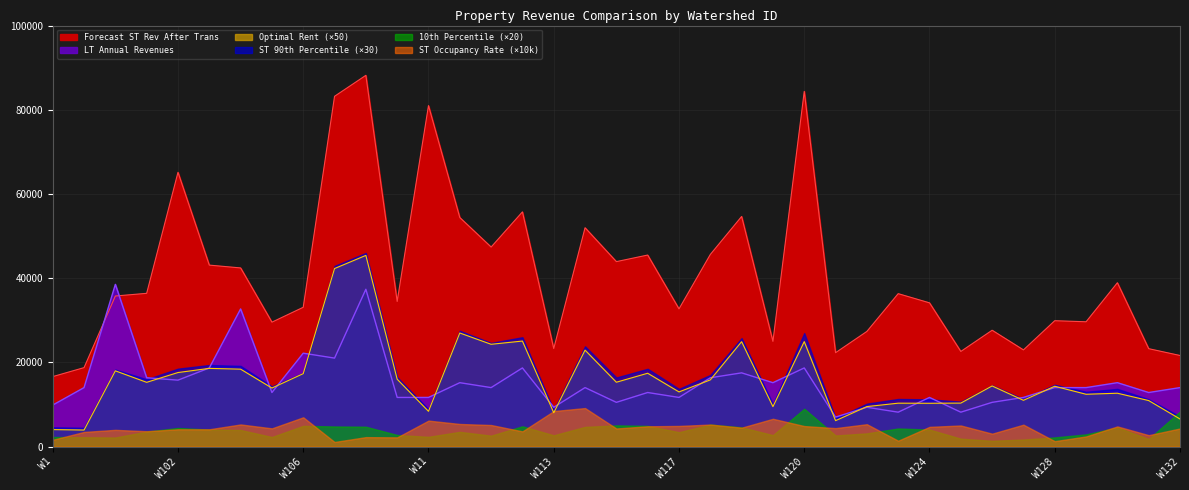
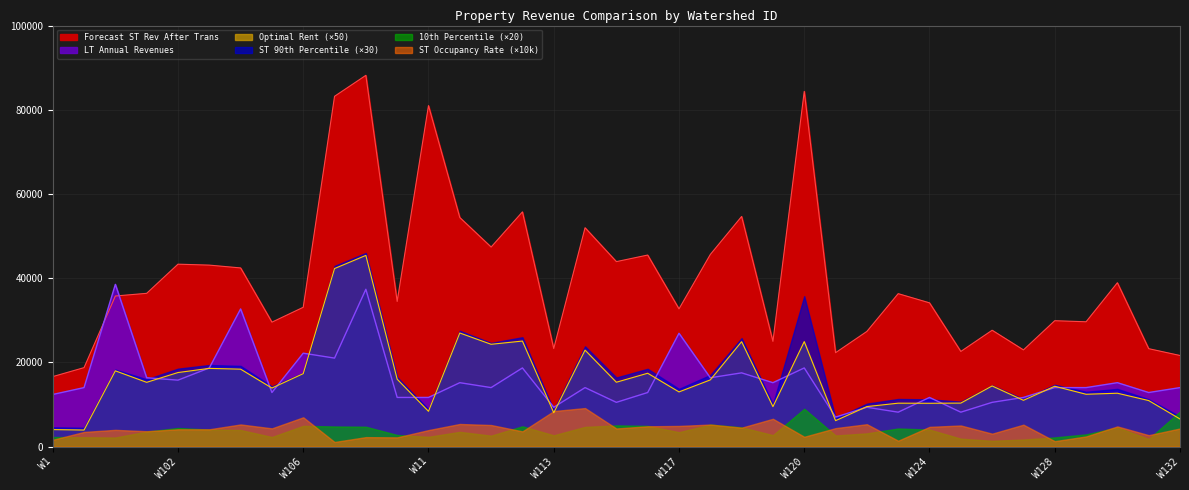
LT Annual Revenues, W1: 10000 -> 12000
Forecast ST Rev After Trans, W102: 65000 -> 43000
ST Occupancy Rate (×10k), W11: 6000 -> 4000
LT Annual Revenues, W117: 12000 -> 27000
ST 90th Percentile (×30), W120: 27000 -> 36000
ST Occupancy Rate (×10k), W120: 5000 -> 2000
